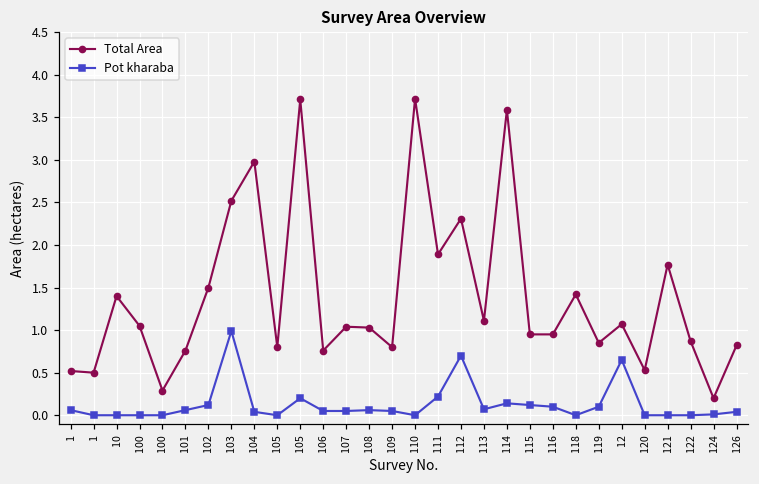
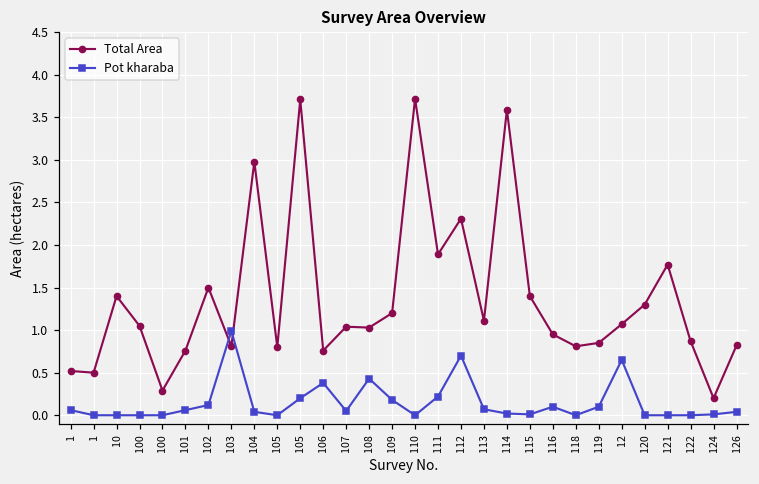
Total Area, 103: 2.5 -> 0.8
Pot kharaba, 106: 0.1 -> 0.4
Pot kharaba, 108: 0.1 -> 0.4
Total Area, 109: 0.8 -> 1.2
Pot kharaba, 109: 0.1 -> 0.2
Pot kharaba, 114: 0.1 -> 0.0
Total Area, 115: 1.0 -> 1.4
Pot kharaba, 115: 0.1 -> 0.0
Total Area, 118: 1.4 -> 0.8
Total Area, 120: 0.5 -> 1.3
